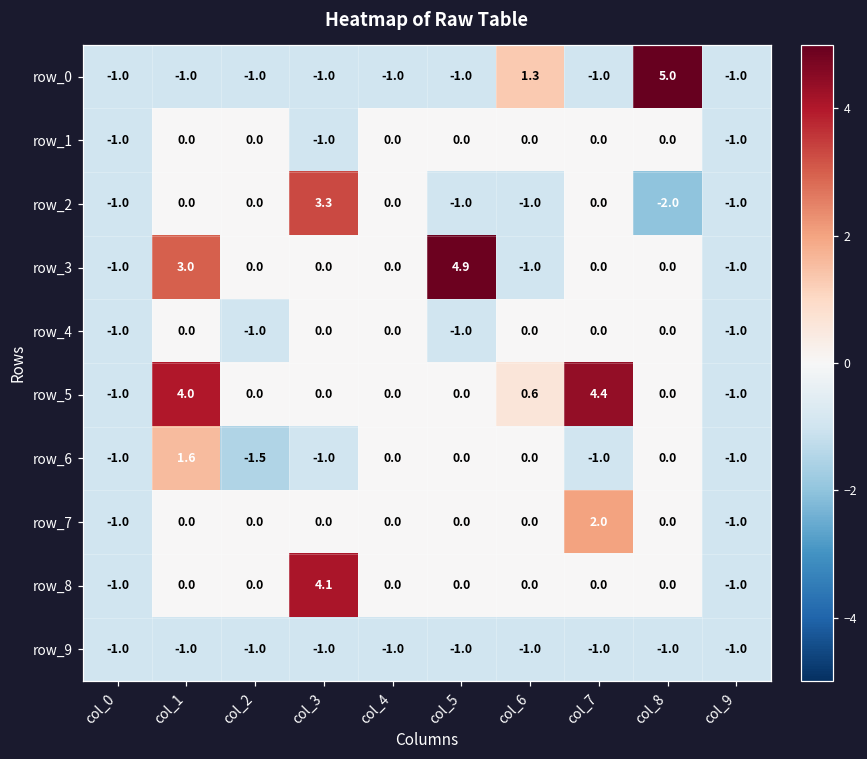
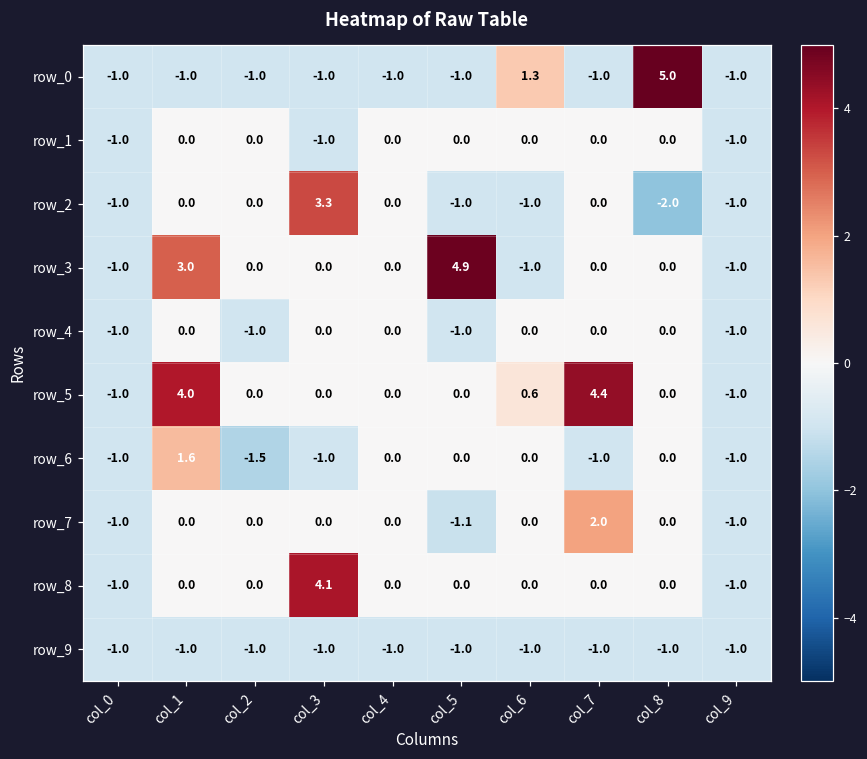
row_7, col_5: 0.0 -> -1.1
